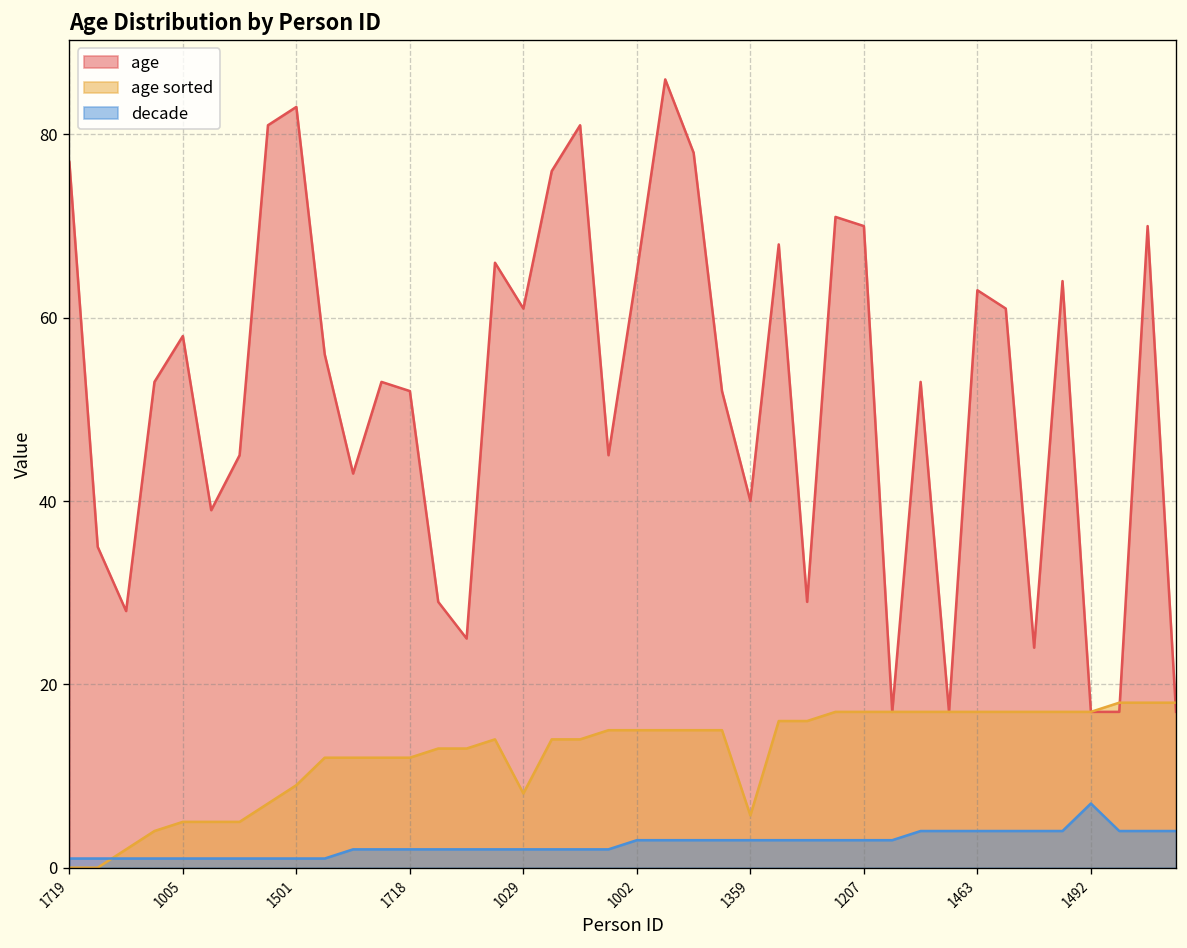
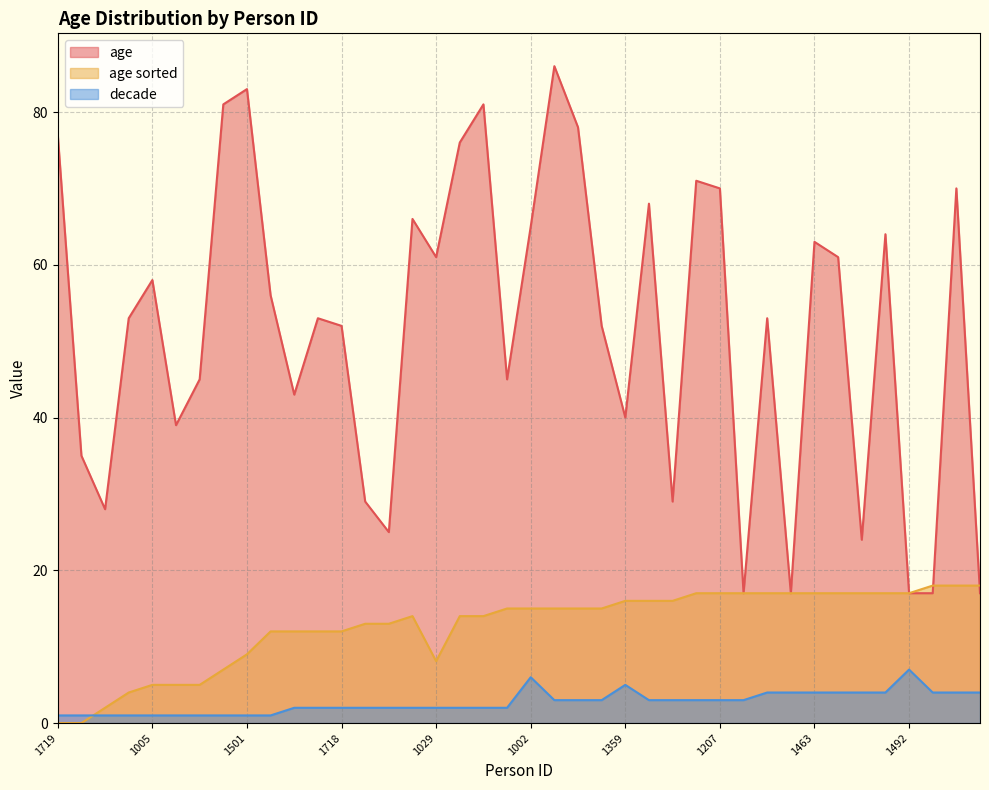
decade, 1002: 3 -> 6
age sorted, 1359: 6 -> 16
decade, 1359: 3 -> 5
